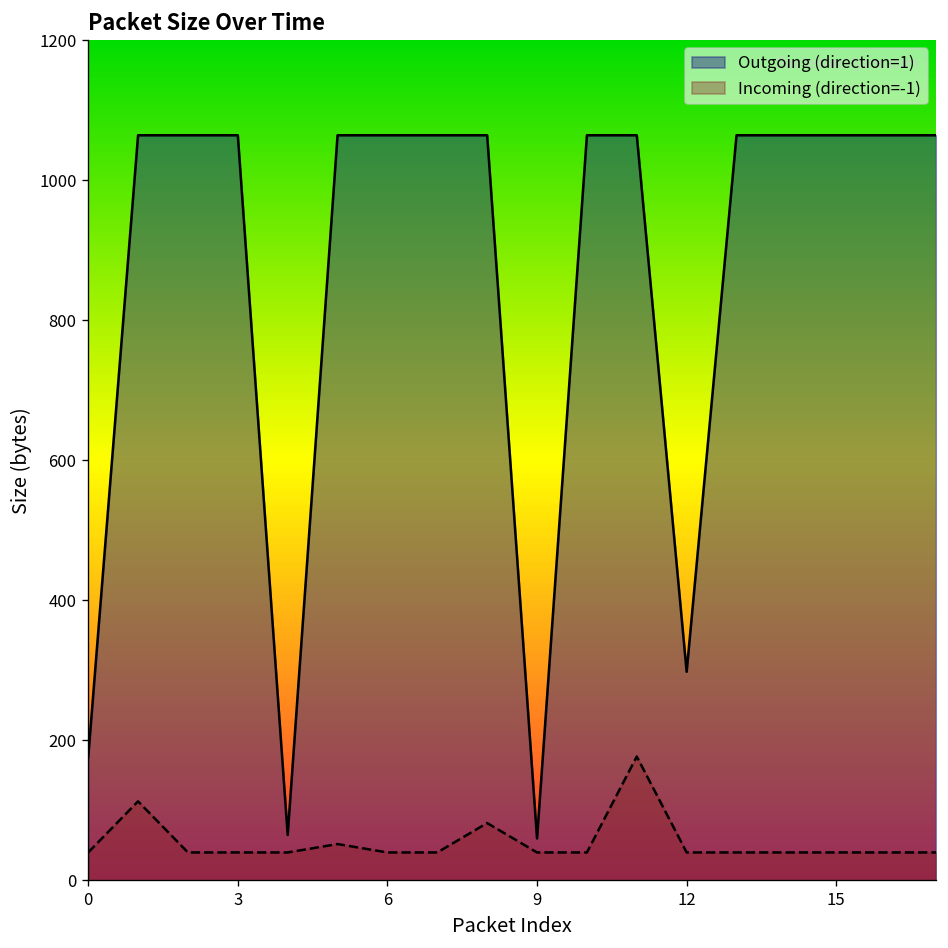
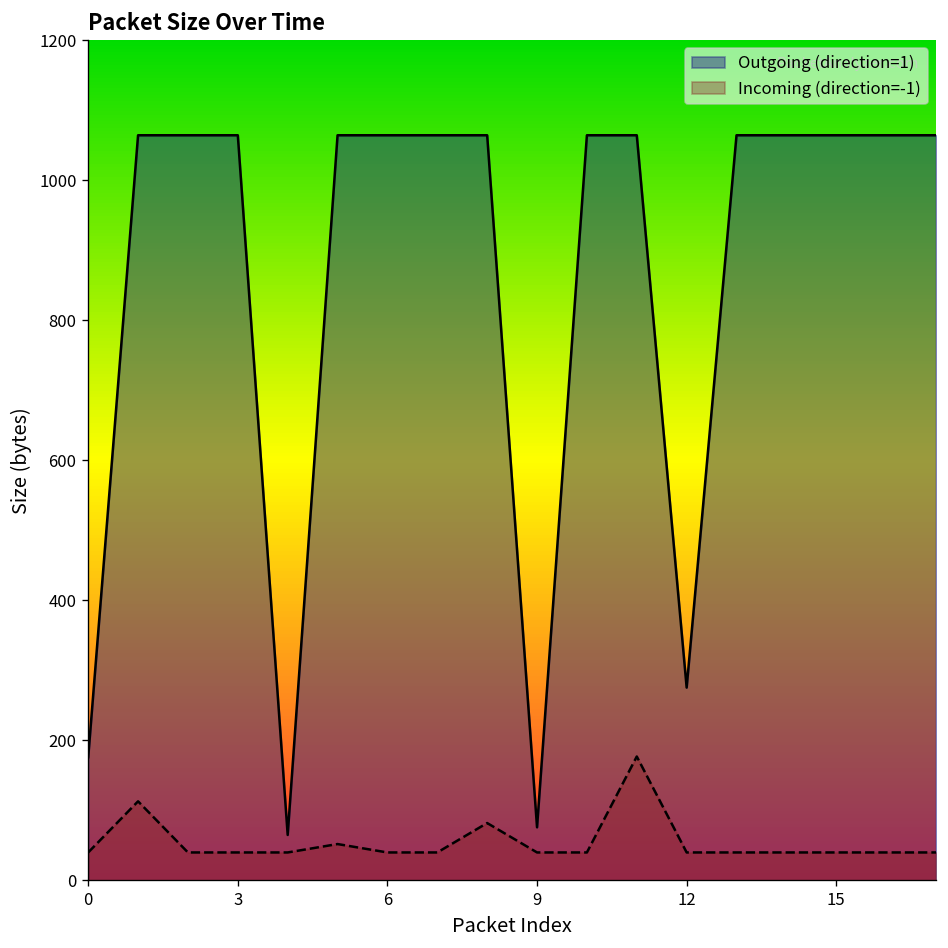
Outgoing (direction=1), 9: 60 -> 80
Outgoing (direction=1), 12: 300 -> 280
